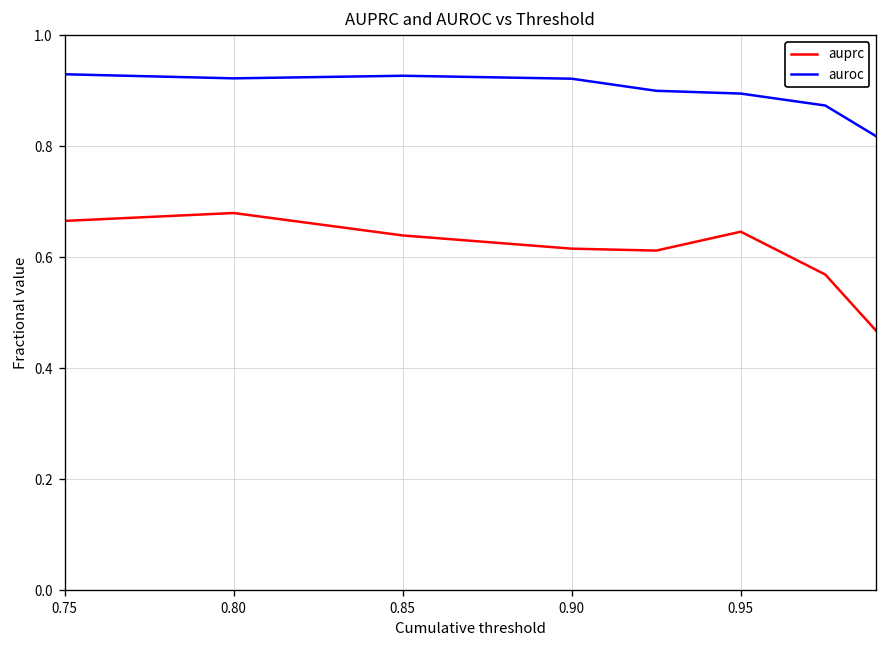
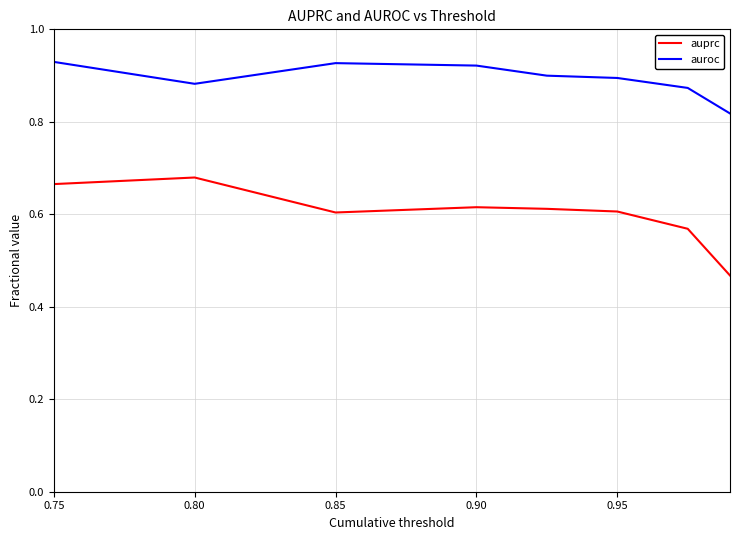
auroc, 0.80: 0.92 -> 0.88
auprc, 0.85: 0.64 -> 0.60
auprc, 0.95: 0.65 -> 0.61
